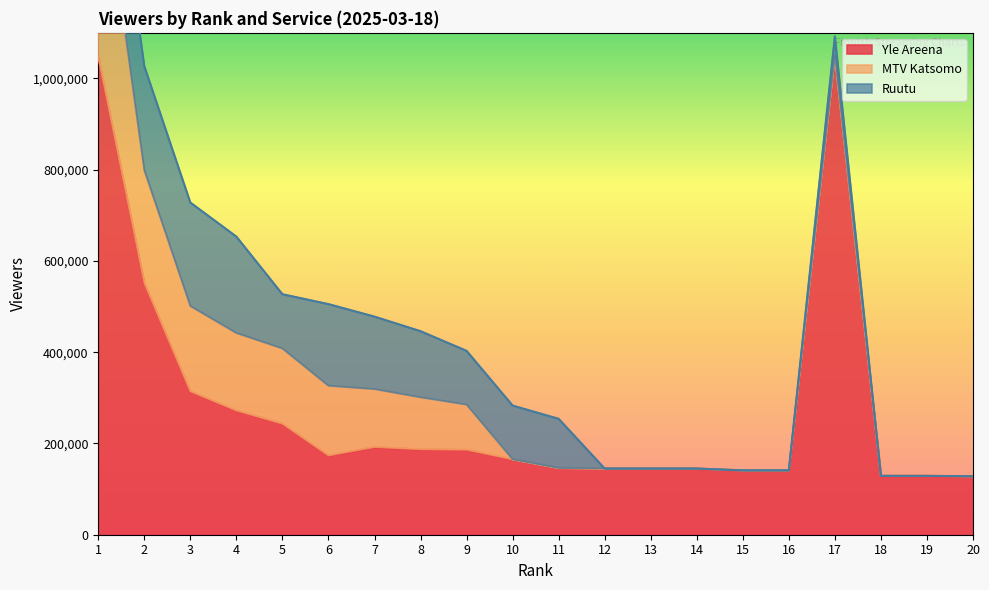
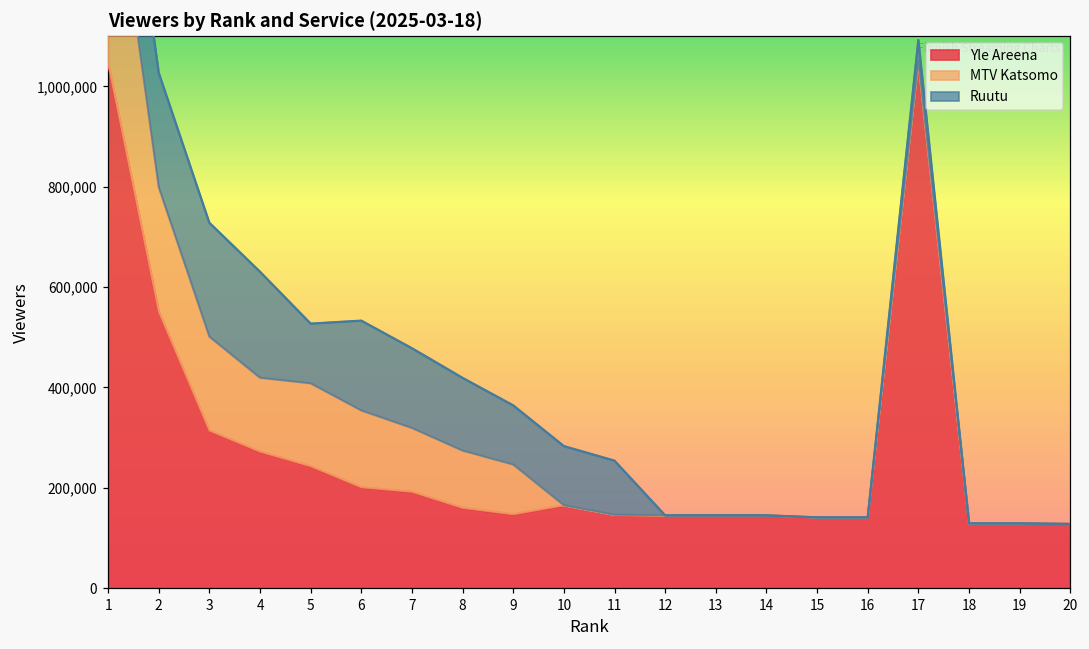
MTV Katsomo, 4: 170,000 -> 150,000
Yle Areena, 6: 170,000 -> 200,000
Yle Areena, 8: 190,000 -> 160,000
Yle Areena, 9: 190,000 -> 150,000
